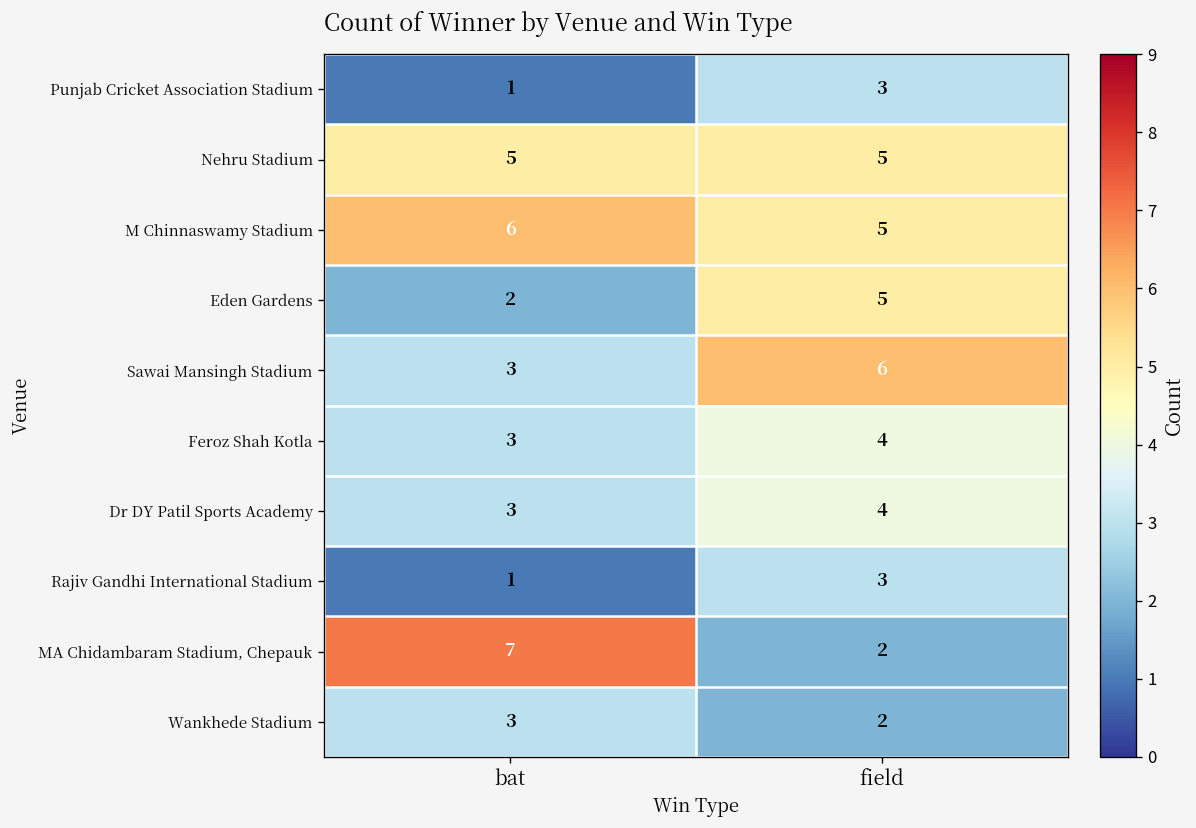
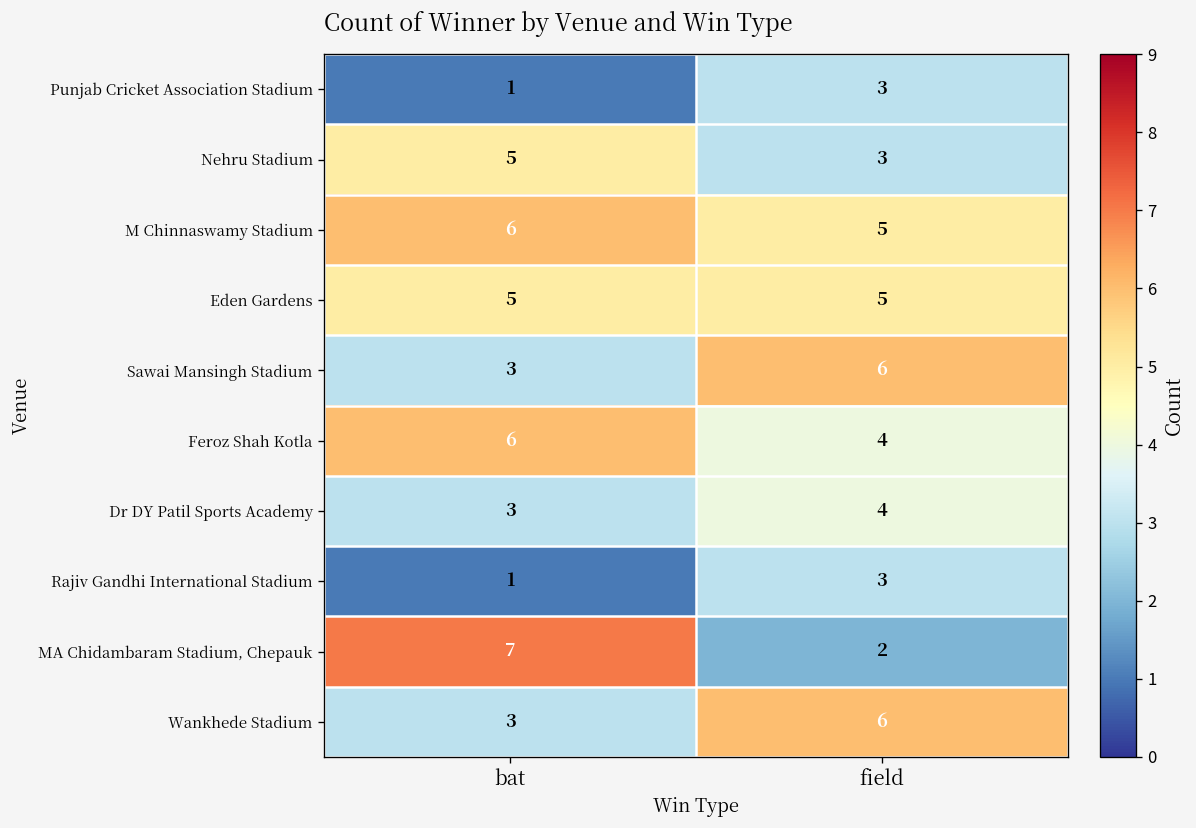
Nehru Stadium, field: 5 -> 3
Eden Gardens, bat: 2 -> 5
Feroz Shah Kotla, bat: 3 -> 6
Wankhede Stadium, field: 2 -> 6
